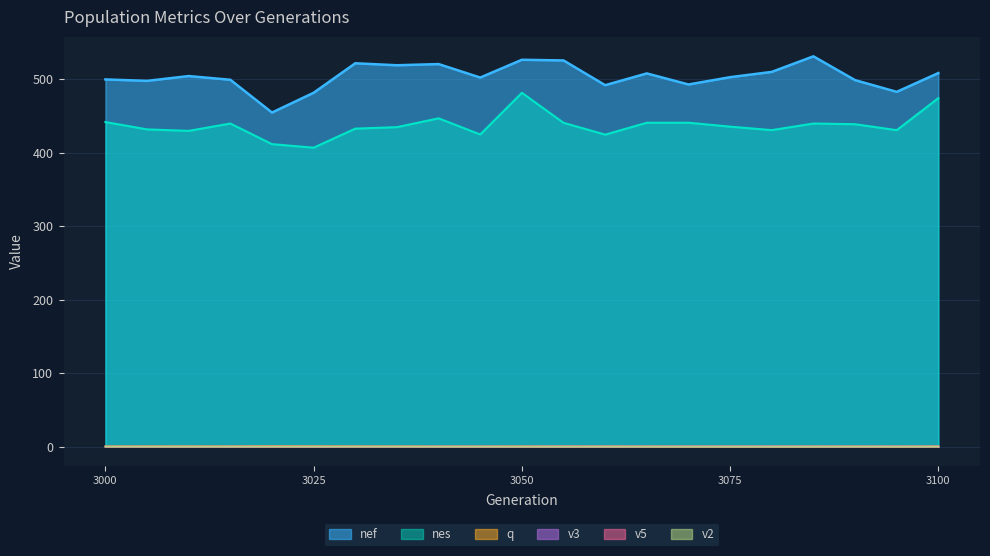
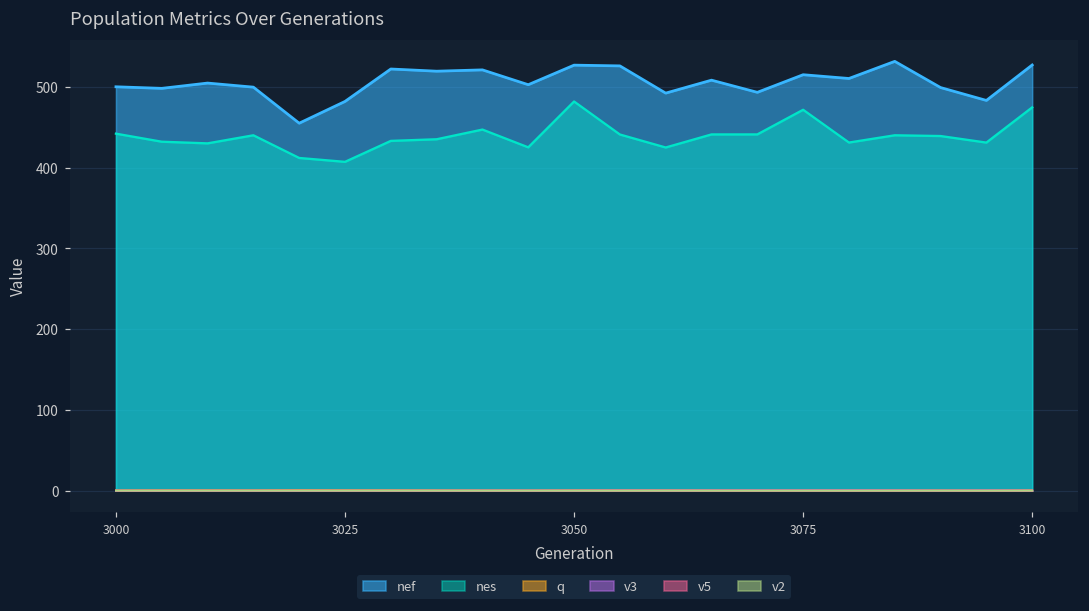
nef, 3075: 500 -> 510
nes, 3075: 440 -> 470
nef, 3100: 510 -> 530
